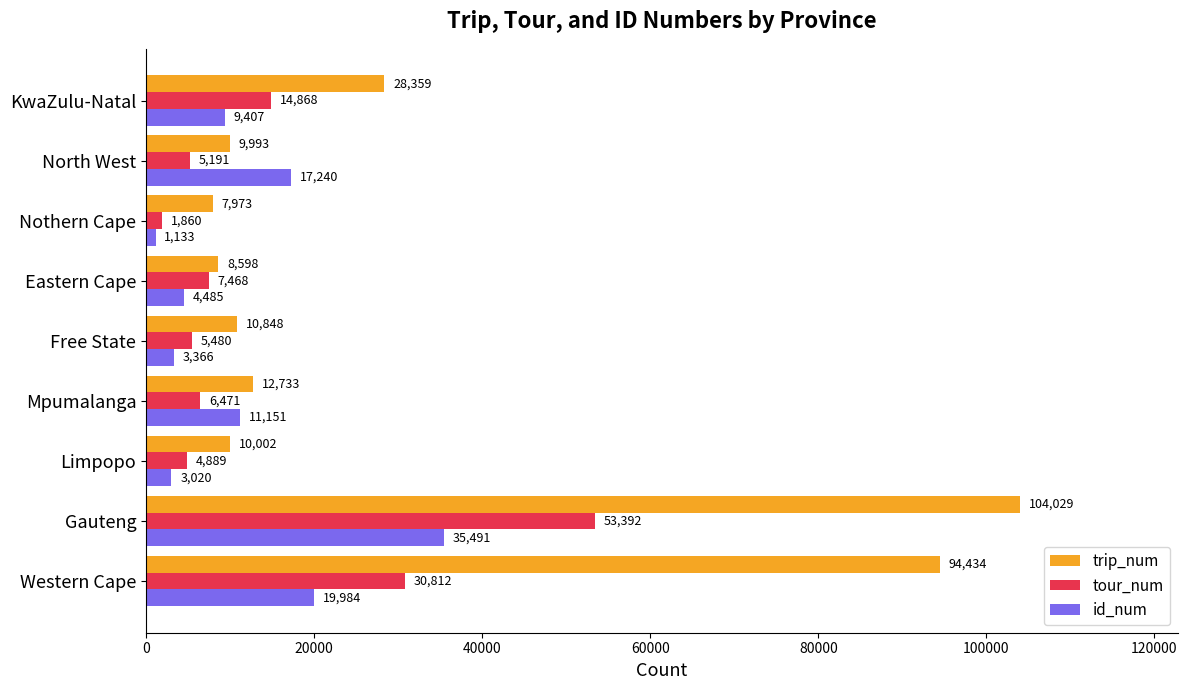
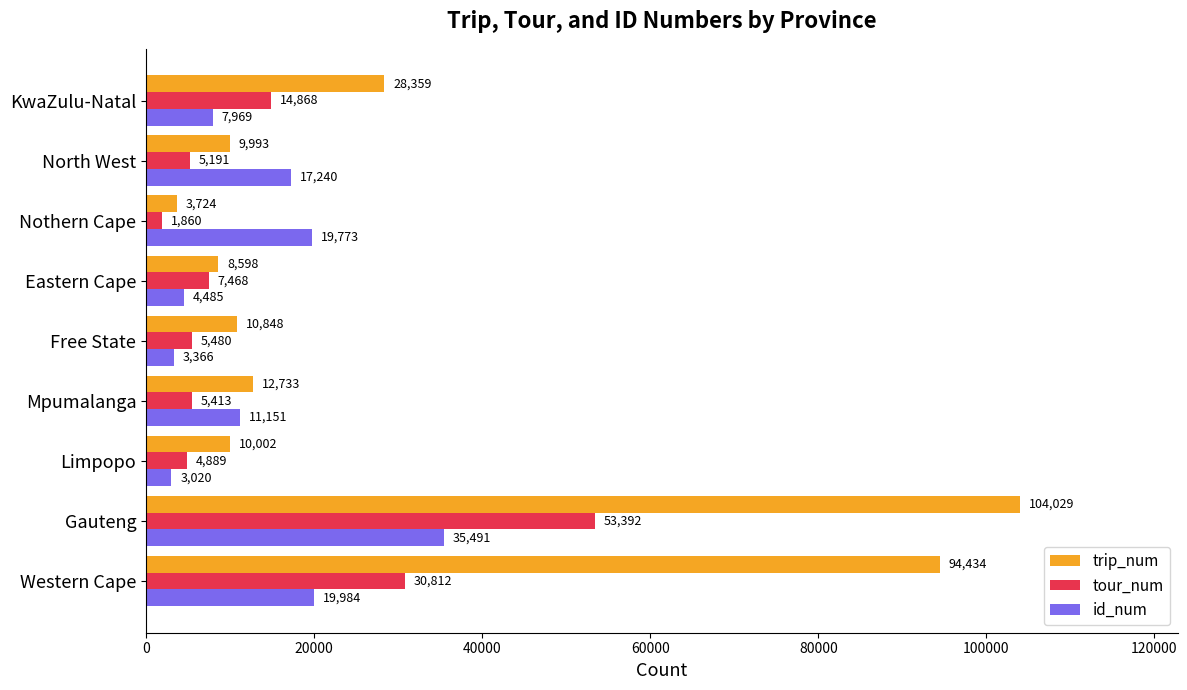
id_num, KwaZulu-Natal: 9,407 -> 7,969
trip_num, Nothern Cape: 7,973 -> 3,724
id_num, Nothern Cape: 1,133 -> 19,773
tour_num, Mpumalanga: 6,471 -> 5,413
